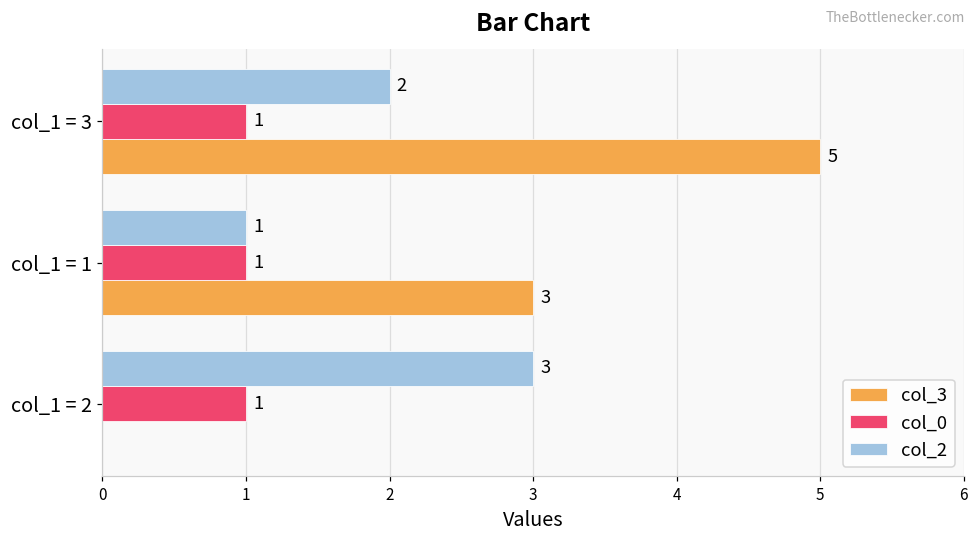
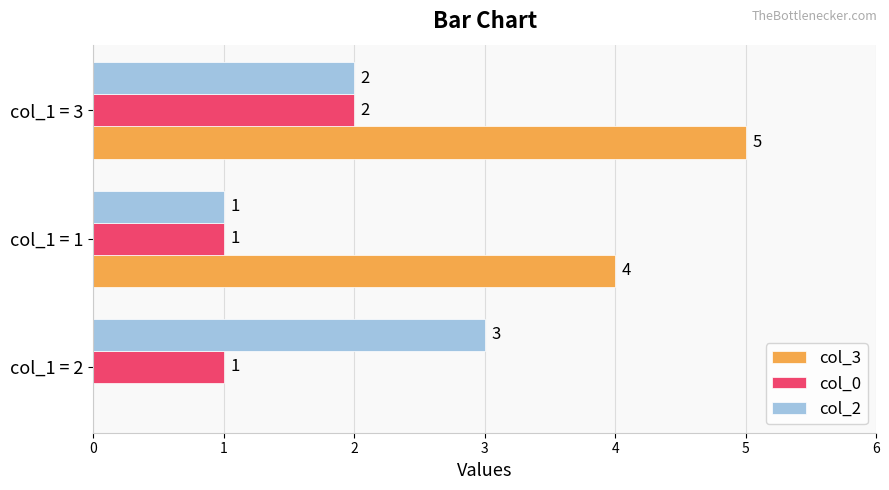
col_0, col_1 = 3: 1 -> 2
col_3, col_1 = 1: 3 -> 4
